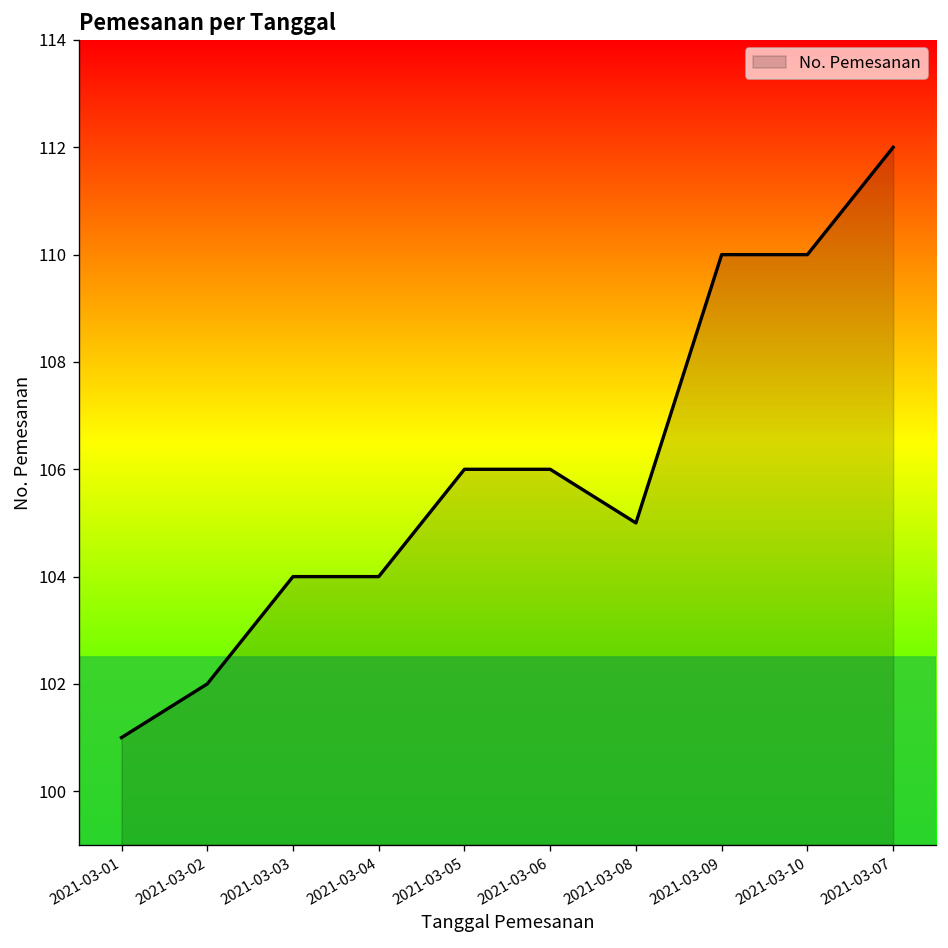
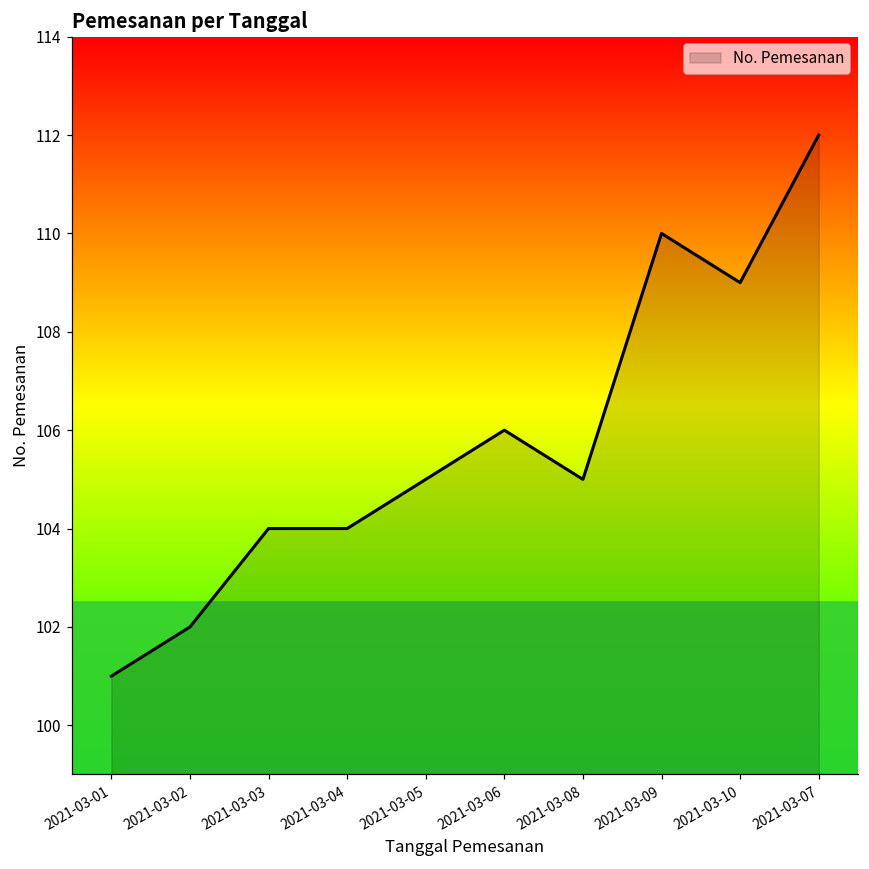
2021-03-05: 106 -> 105
2021-03-10: 110 -> 109
